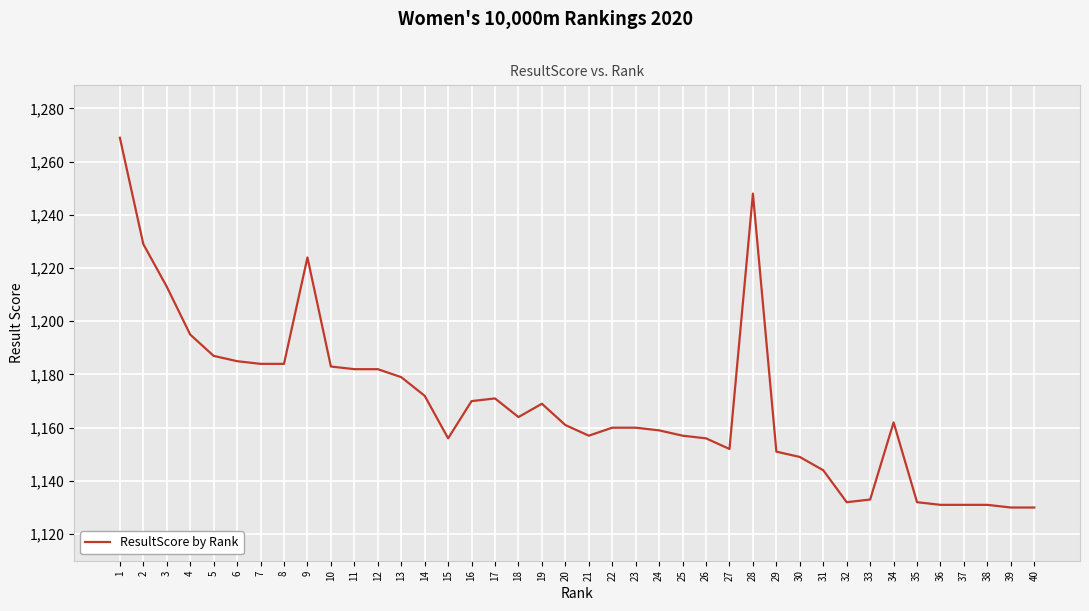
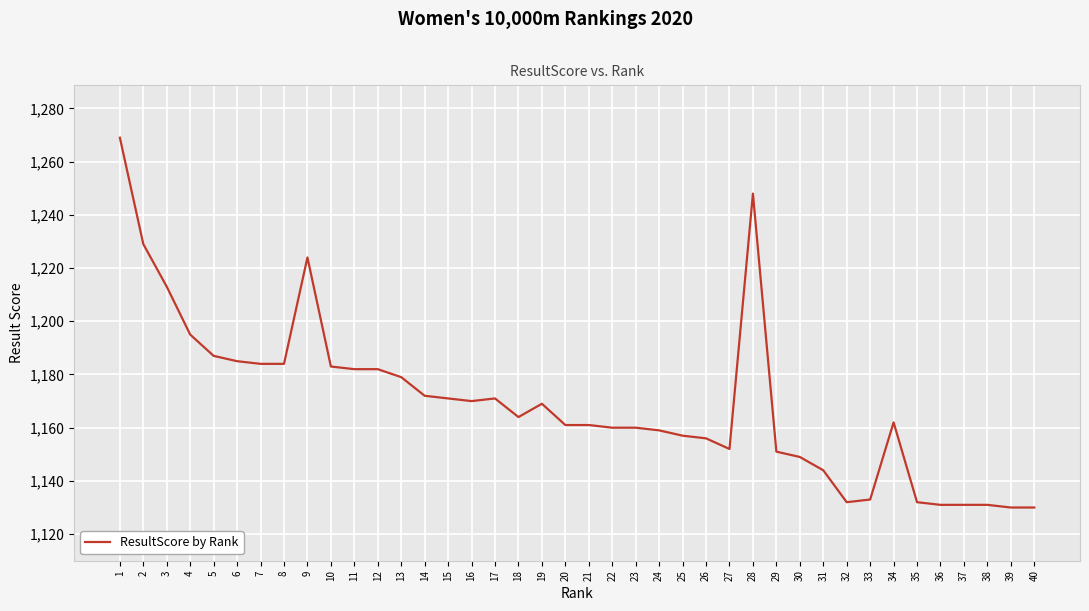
15: 1,156 -> 1,171
21: 1,157 -> 1,161
